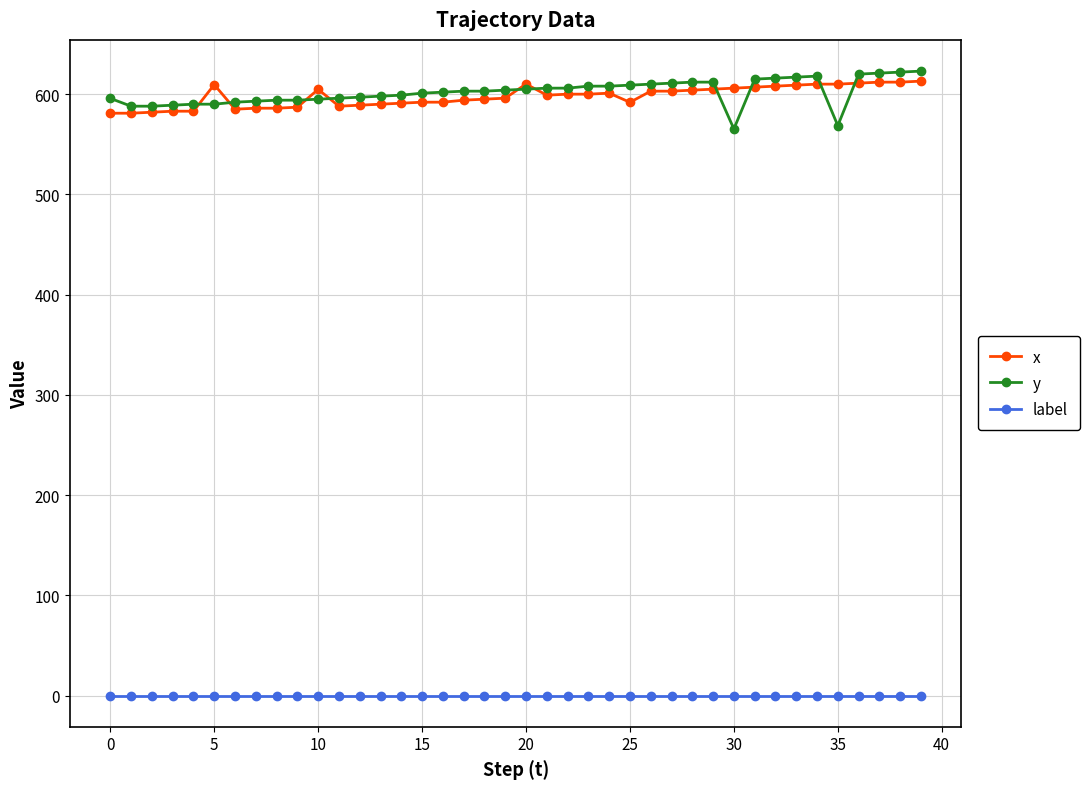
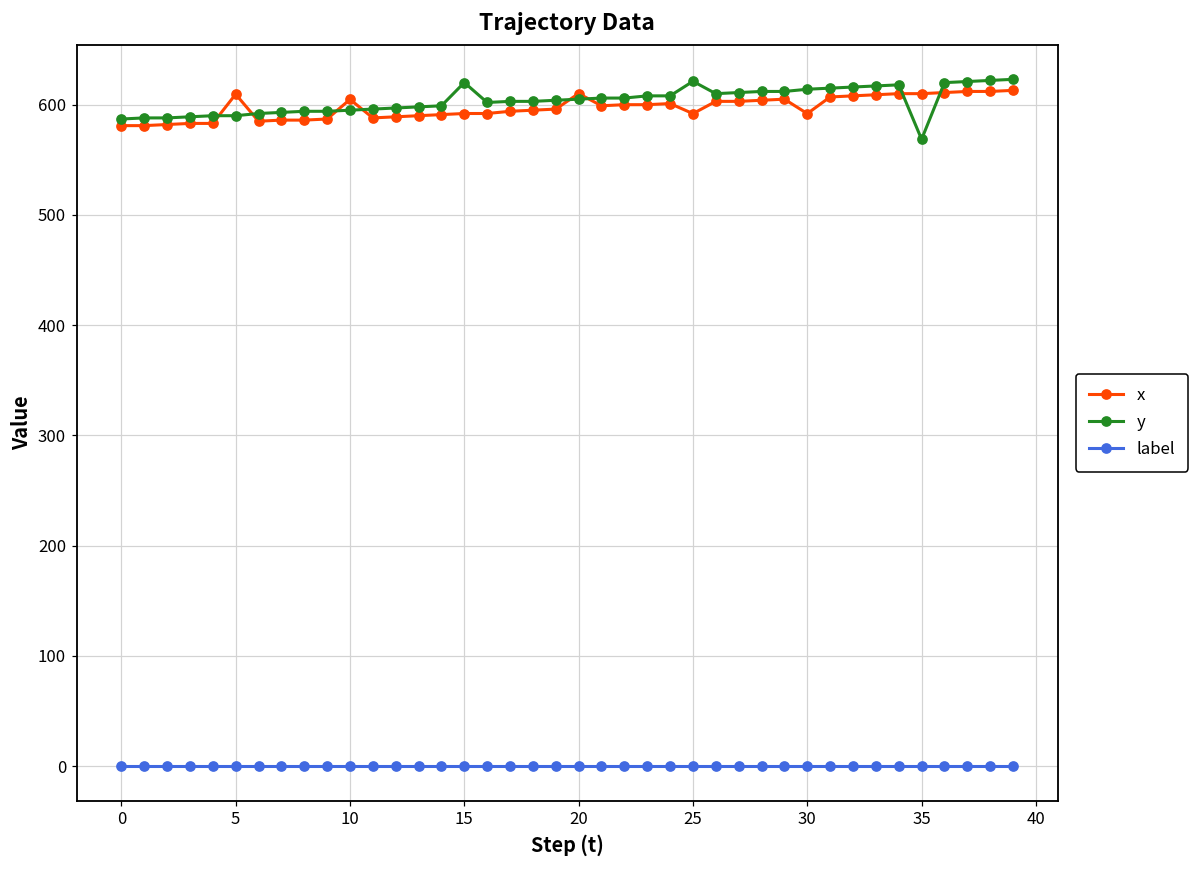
y, 0: 596 -> 587
y, 15: 601 -> 620
y, 25: 609 -> 621
x, 30: 606 -> 592
y, 30: 565 -> 614
